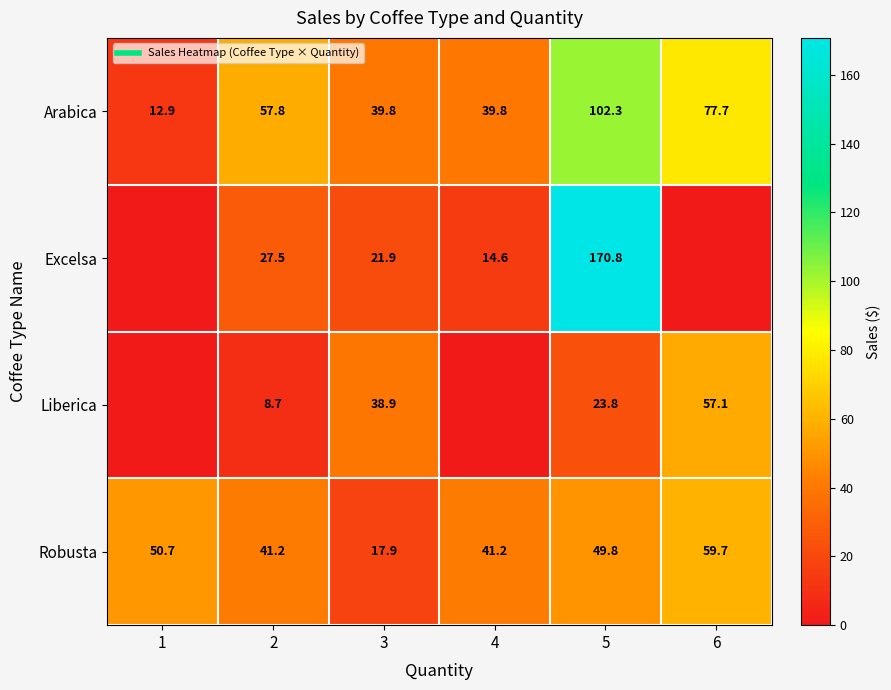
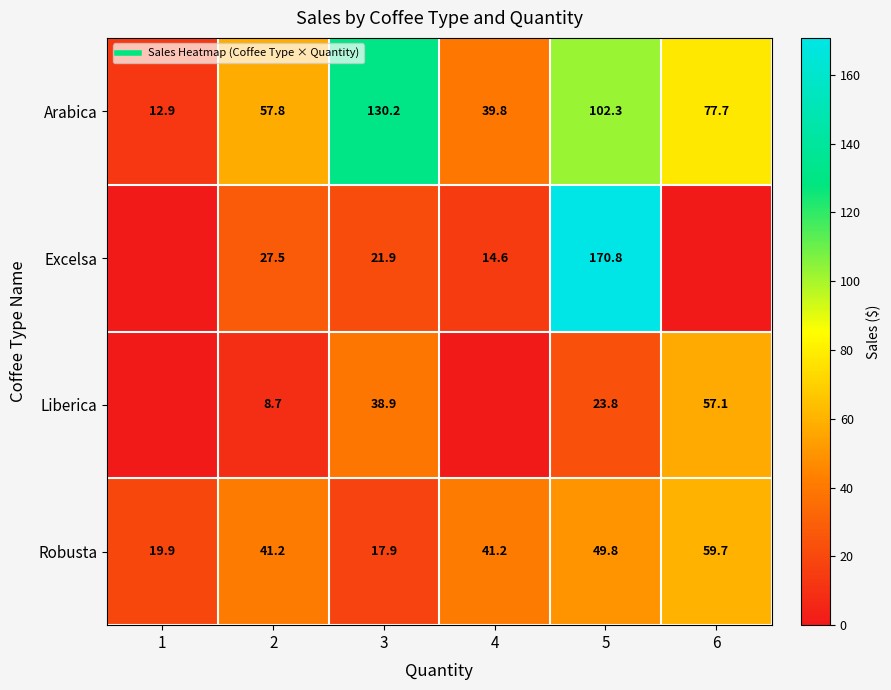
Arabica, 3: 39.8 -> 130.2
Robusta, 1: 50.7 -> 19.9
